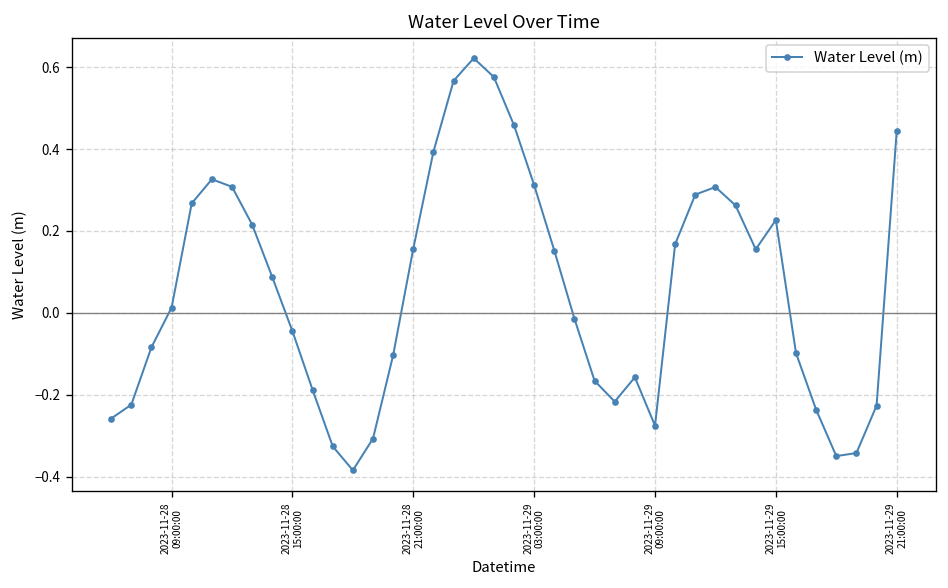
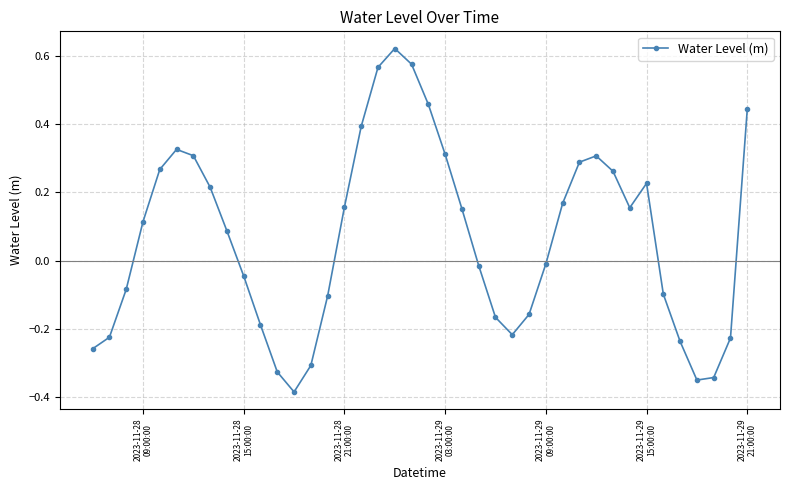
2023-11-28 09:00:00: 0.01 -> 0.11
2023-11-29 09:00:00: -0.28 -> -0.01
